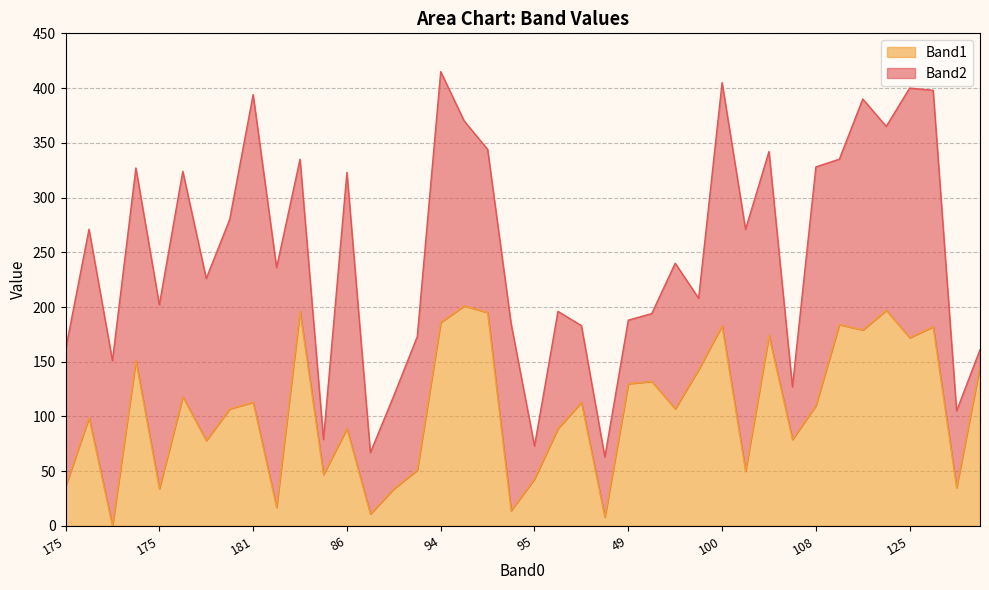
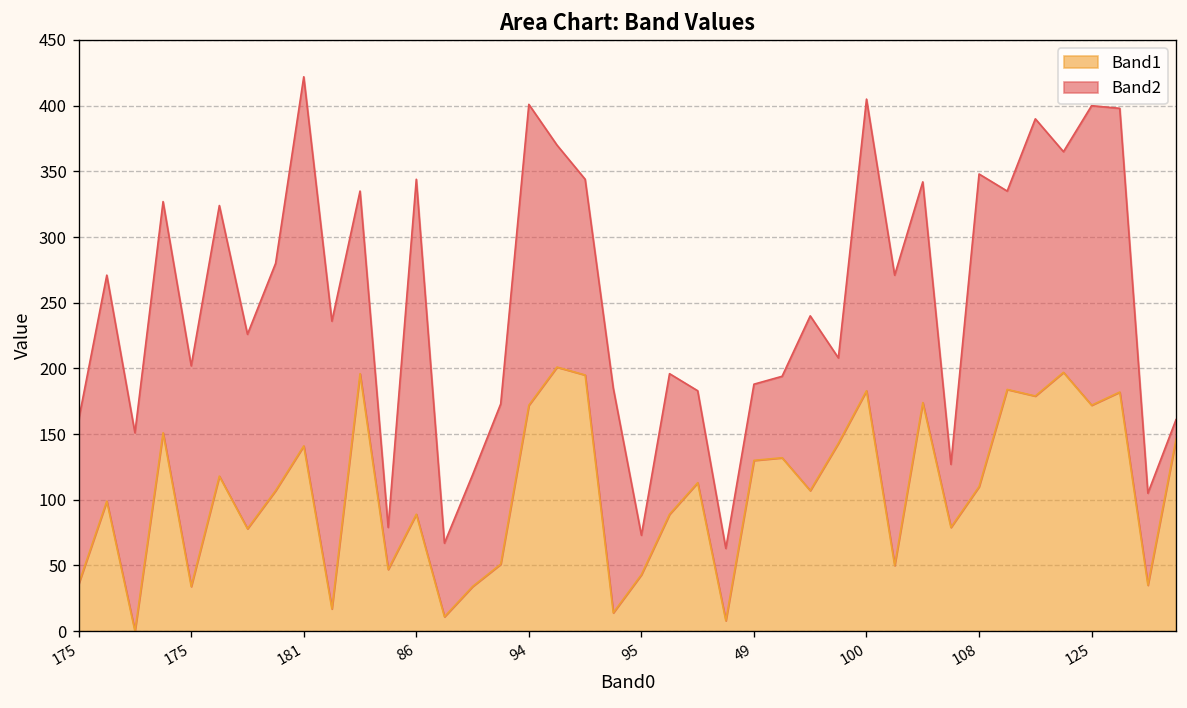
Band1, 181: 113 -> 141
Band2, 86: 234 -> 255
Band1, 94: 186 -> 172
Band2, 108: 218 -> 238
